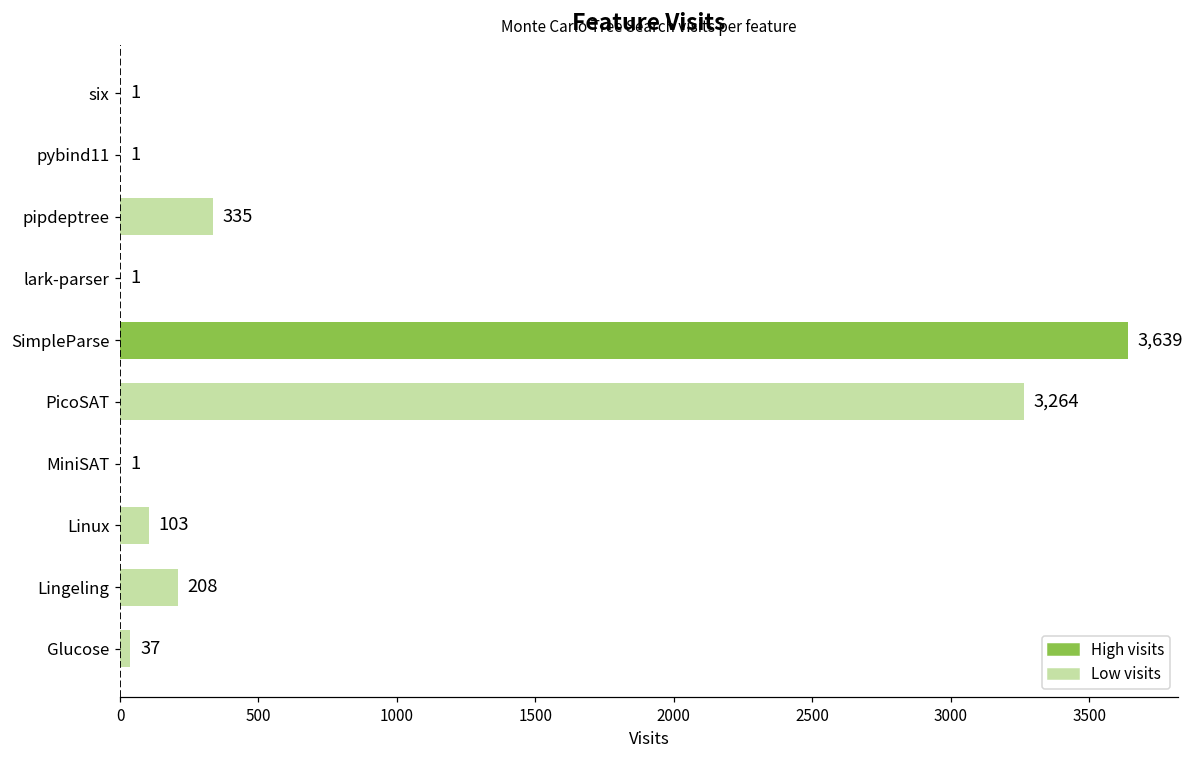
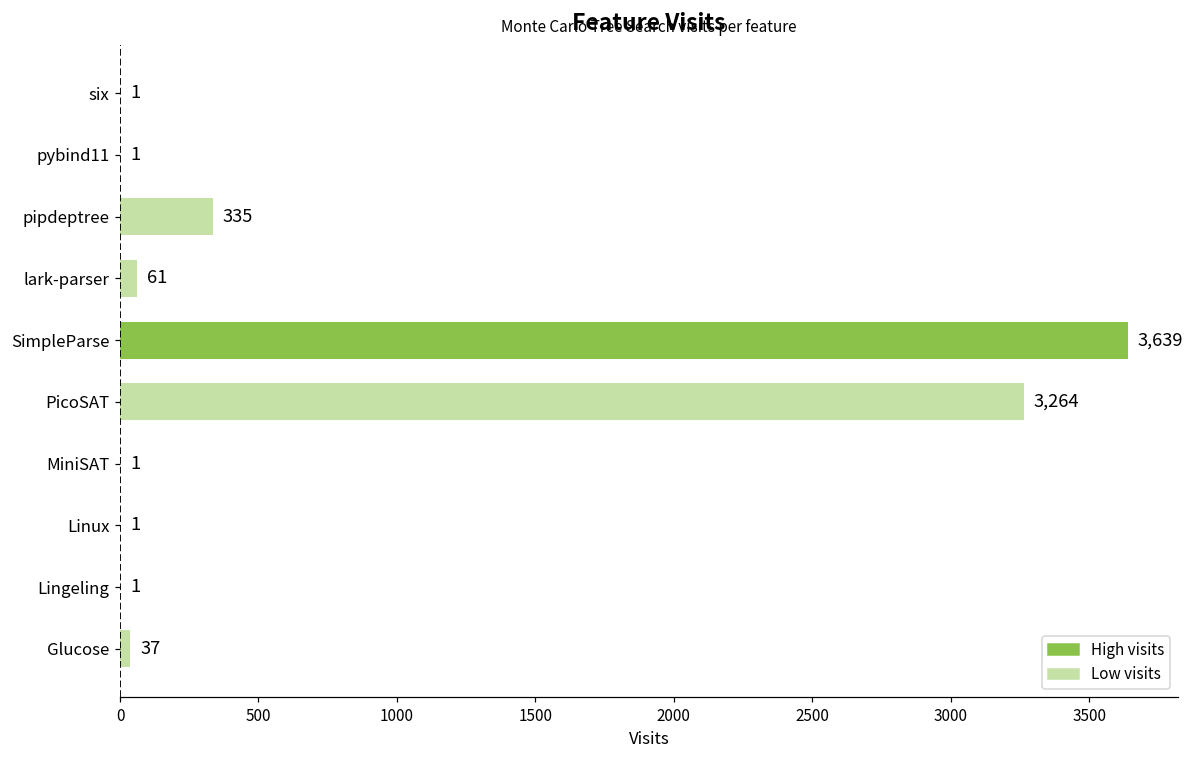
lark-parser: 1 -> 61
Linux: 103 -> 1
Lingeling: 208 -> 1
